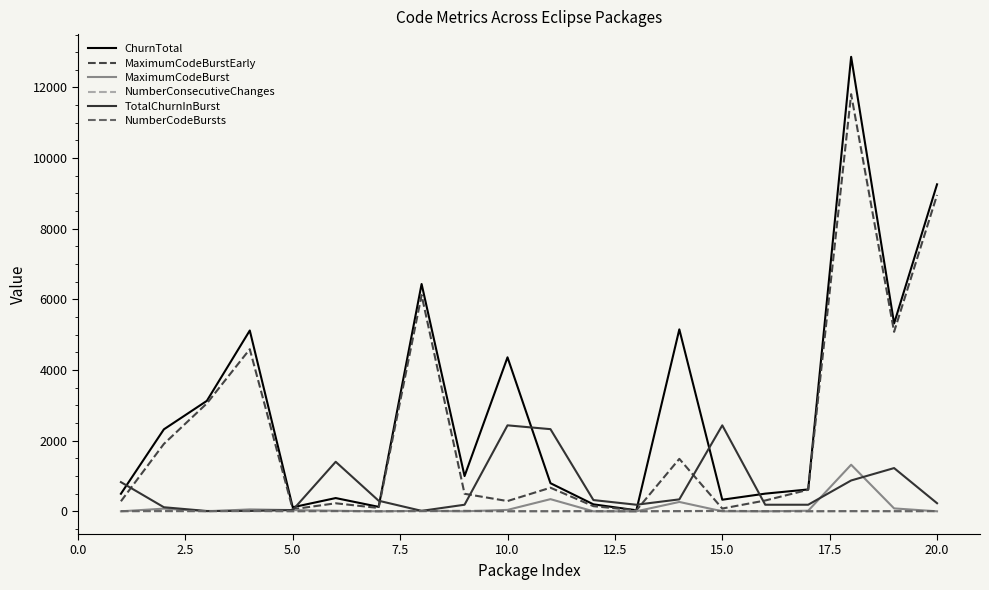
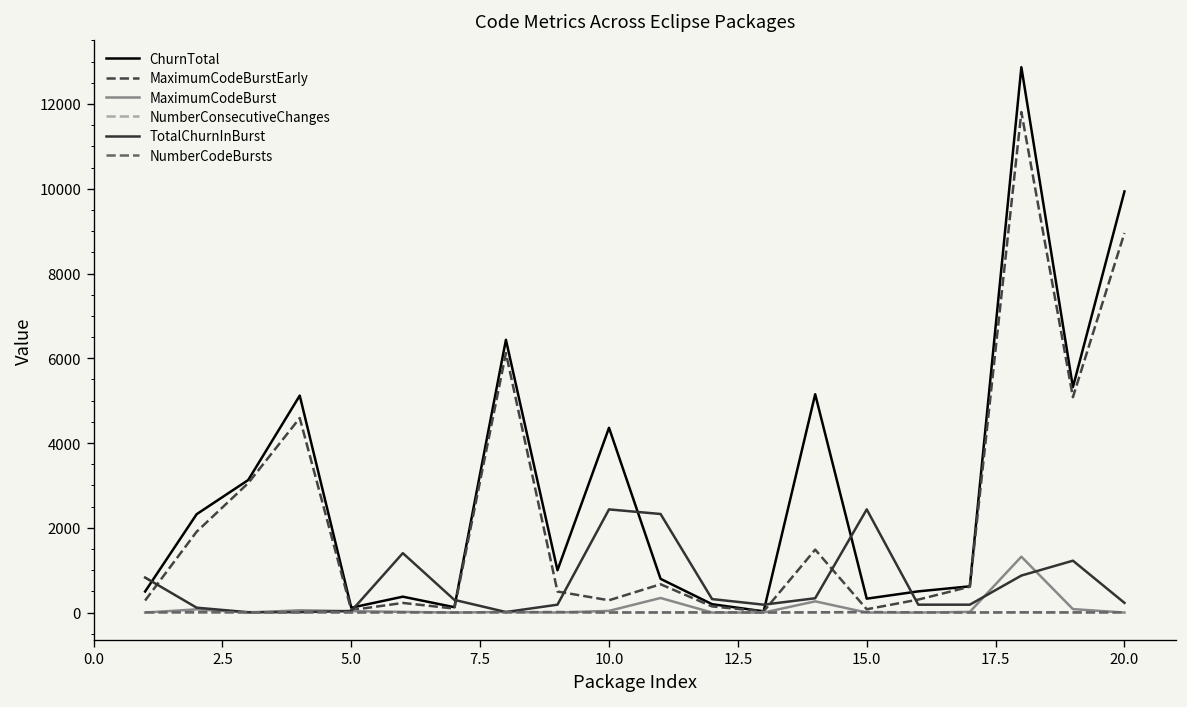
ChurnTotal, 20.0: 9300 -> 9900
